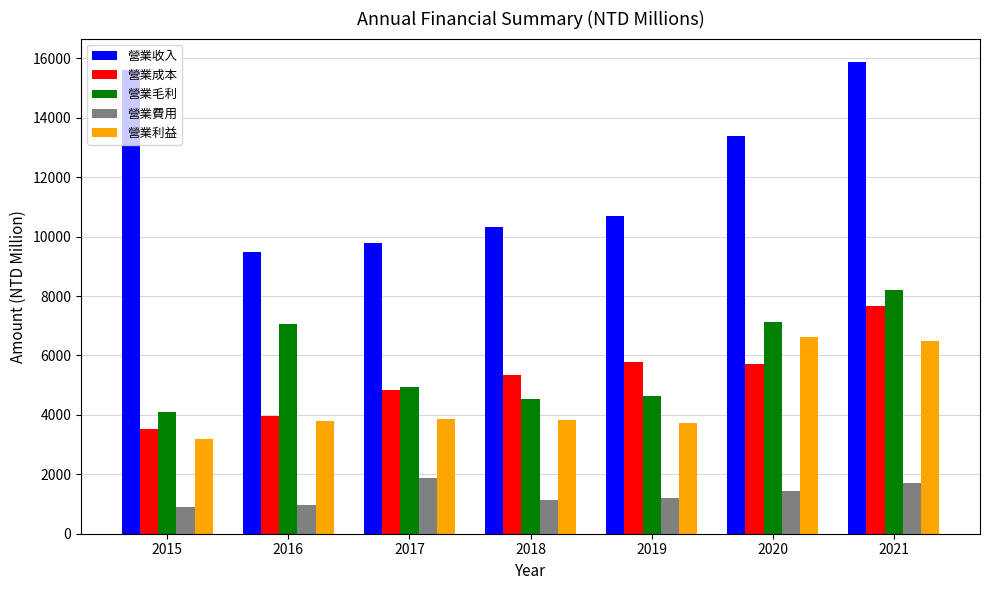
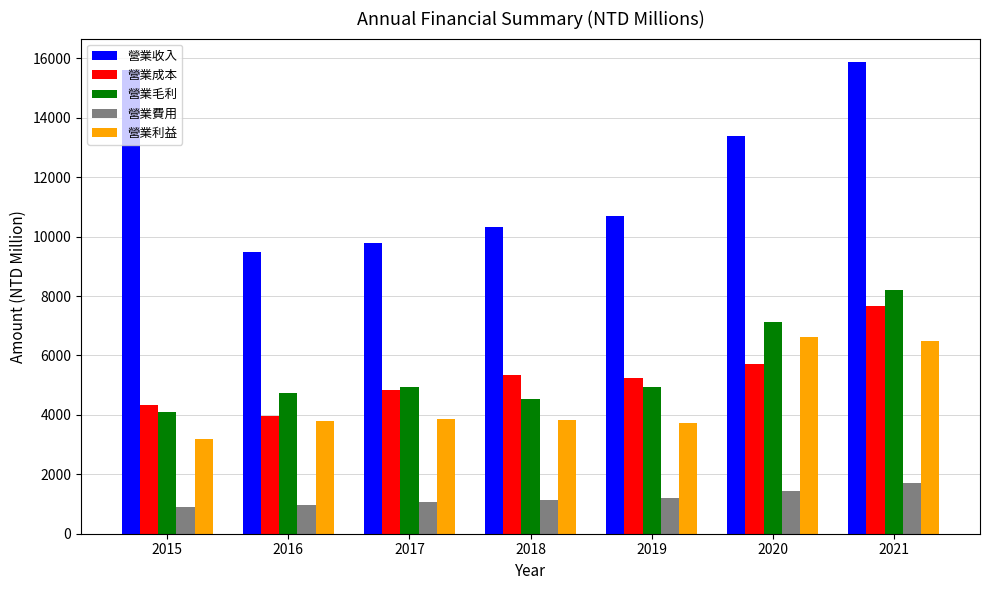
營業成本, 2015: 3500 -> 4300
營業毛利, 2016: 7100 -> 4700
營業費用, 2017: 1900 -> 1100
營業成本, 2019: 5800 -> 5200
營業毛利, 2019: 4600 -> 4900
